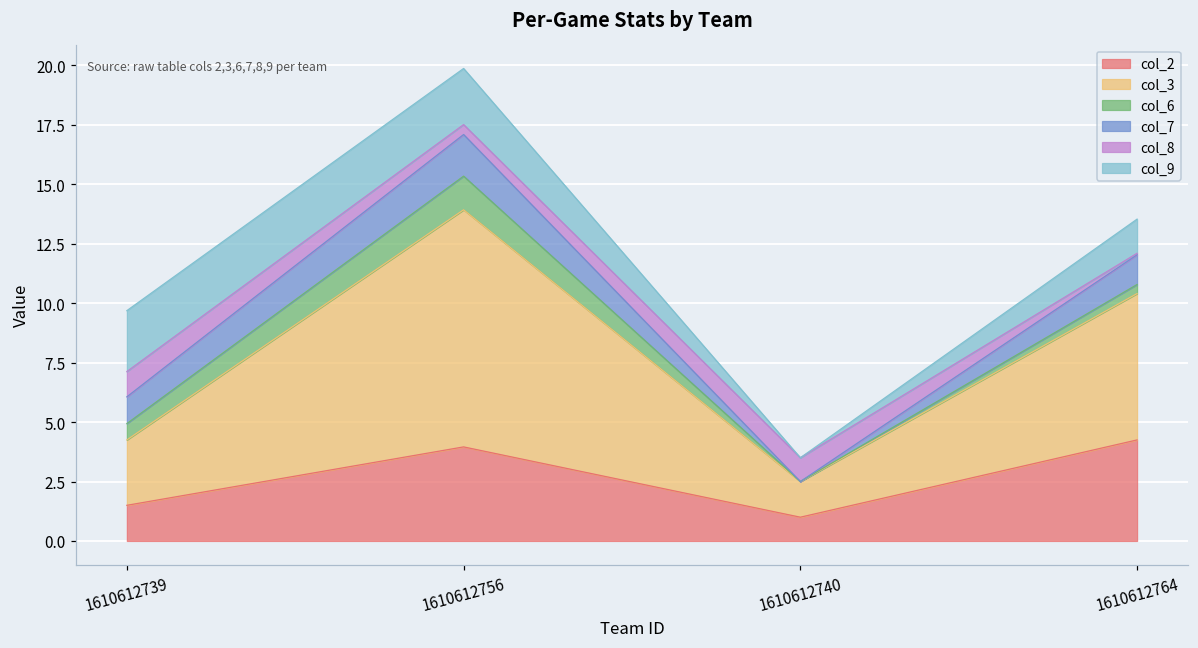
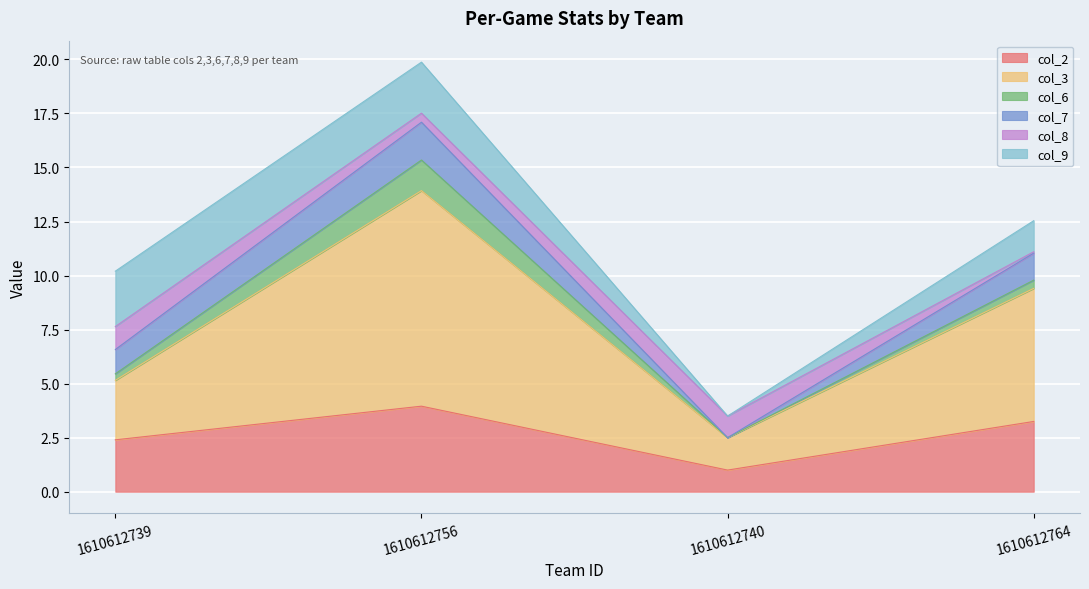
col_2, 1610612739: 1.5 -> 2.4
col_6, 1610612739: 0.7 -> 0.3
col_2, 1610612764: 4.3 -> 3.3
